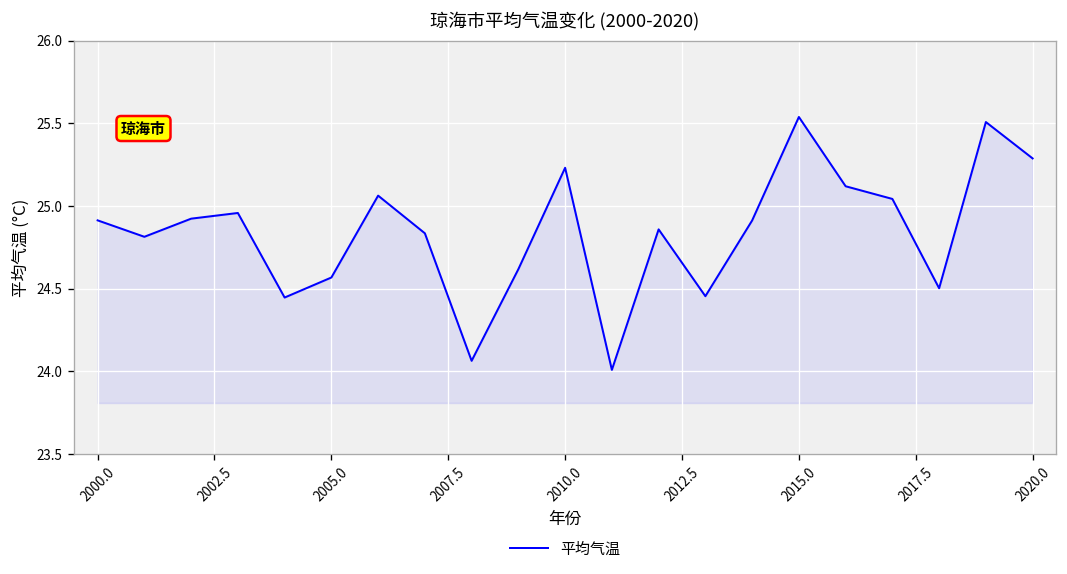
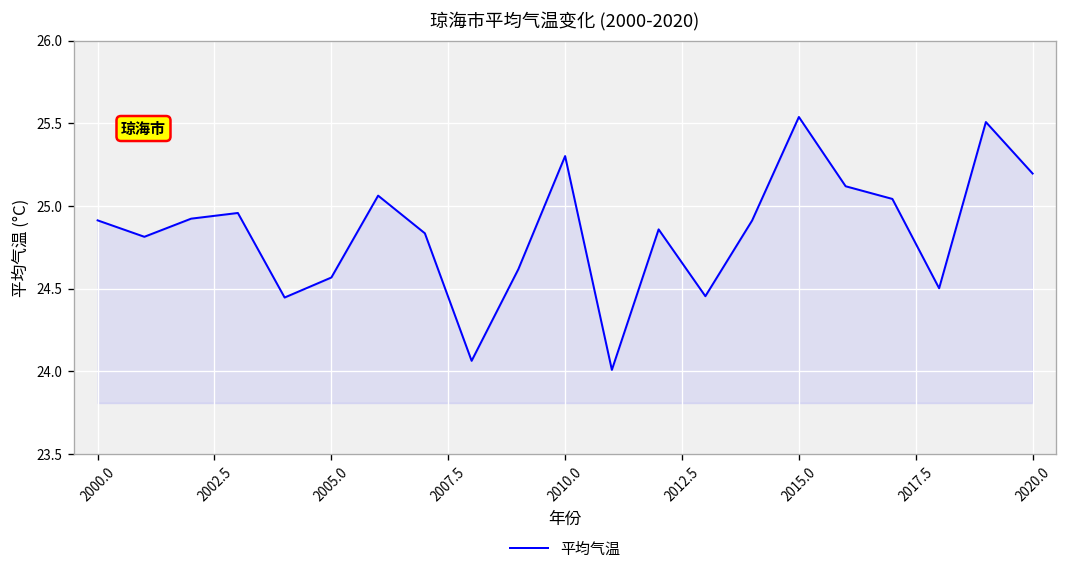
2010.0: 25.23 -> 25.30
2020.0: 25.29 -> 25.20
